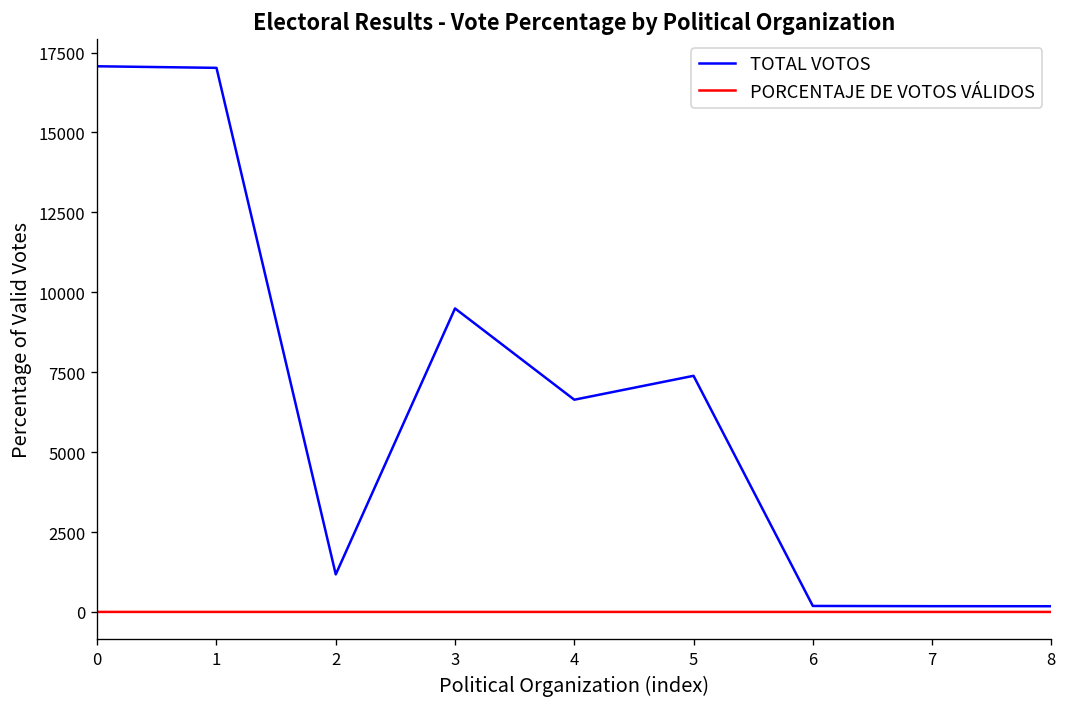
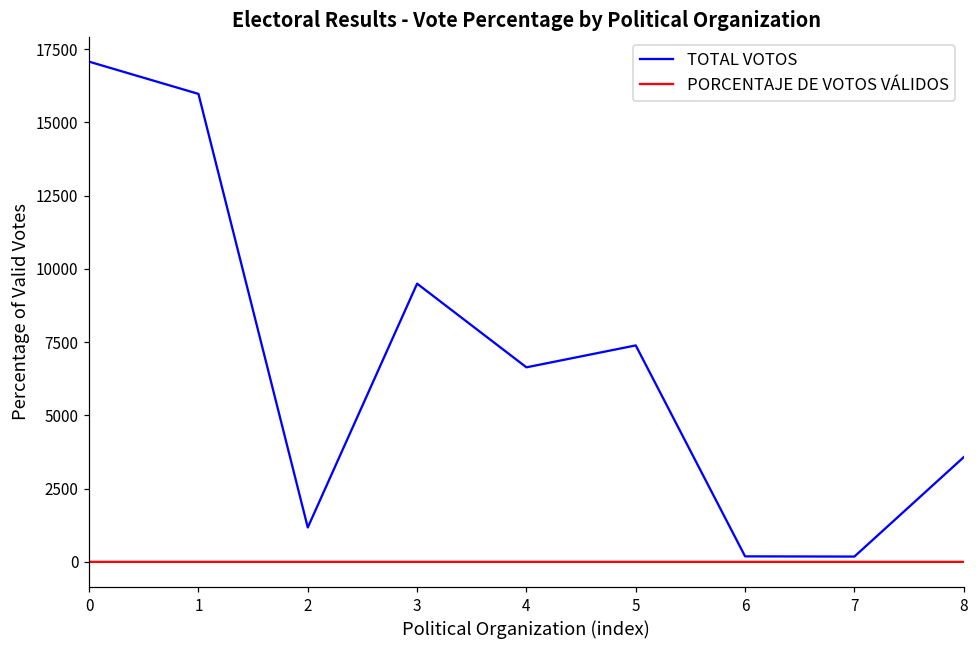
TOTAL VOTOS, 1: 17000 -> 16000
TOTAL VOTOS, 8: 200 -> 3600
